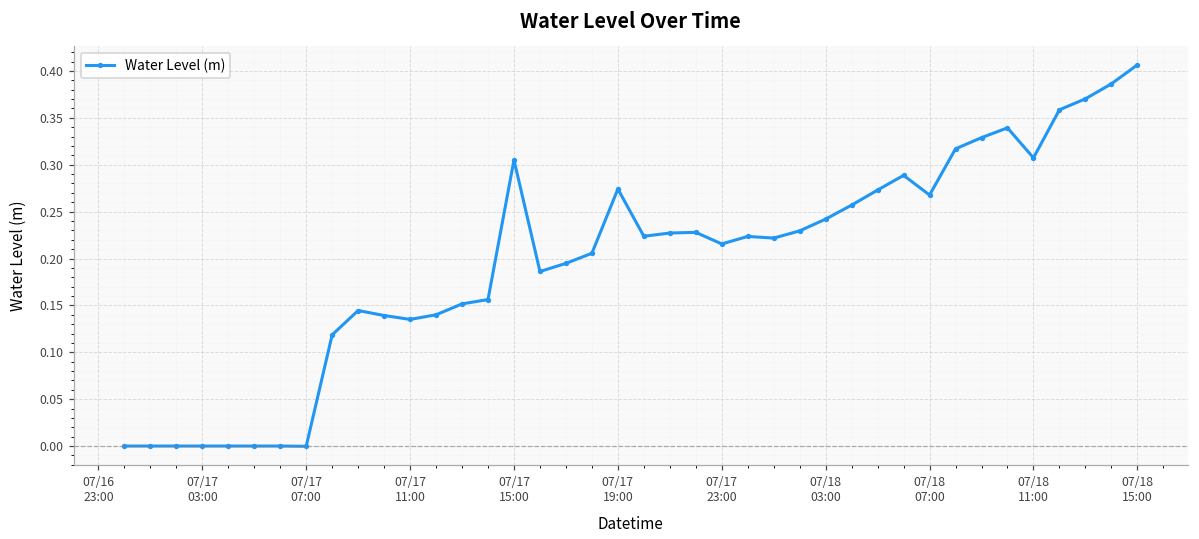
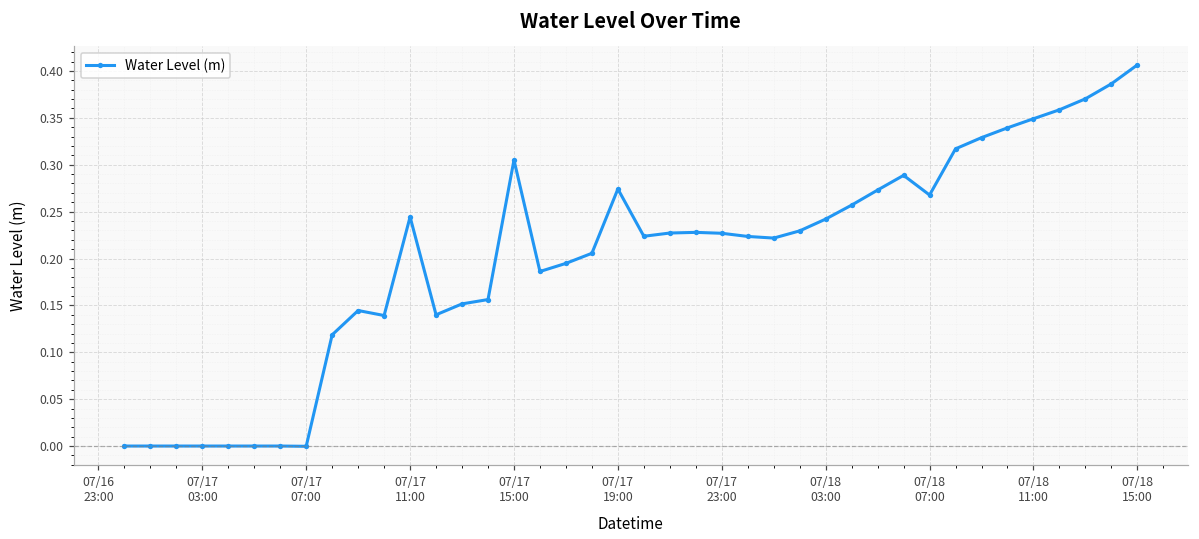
07/17 11:00: 0.14 -> 0.24
07/17 23:00: 0.22 -> 0.23
07/18 11:00: 0.31 -> 0.35
